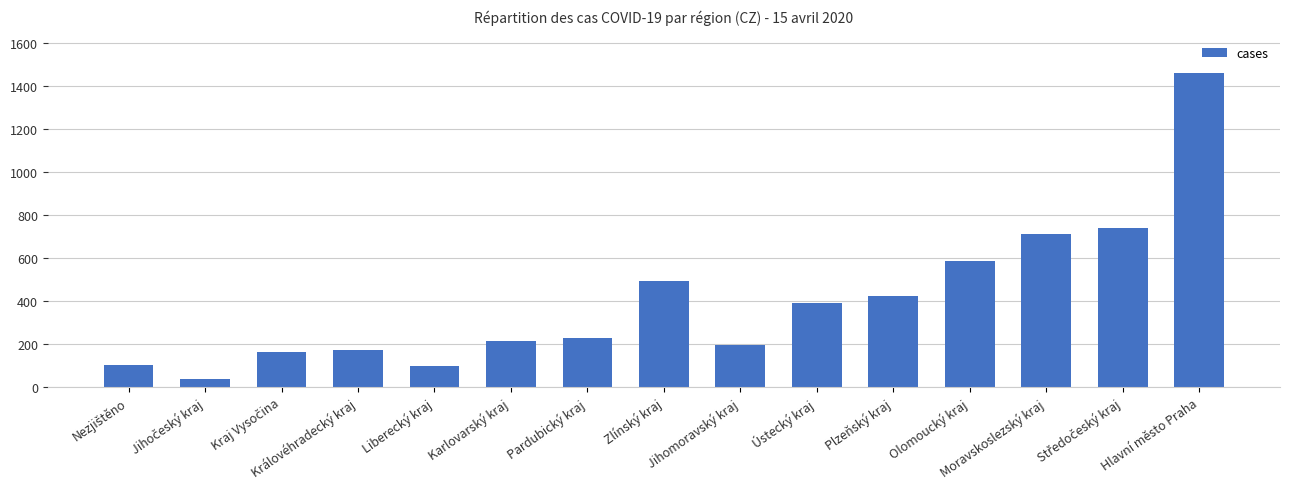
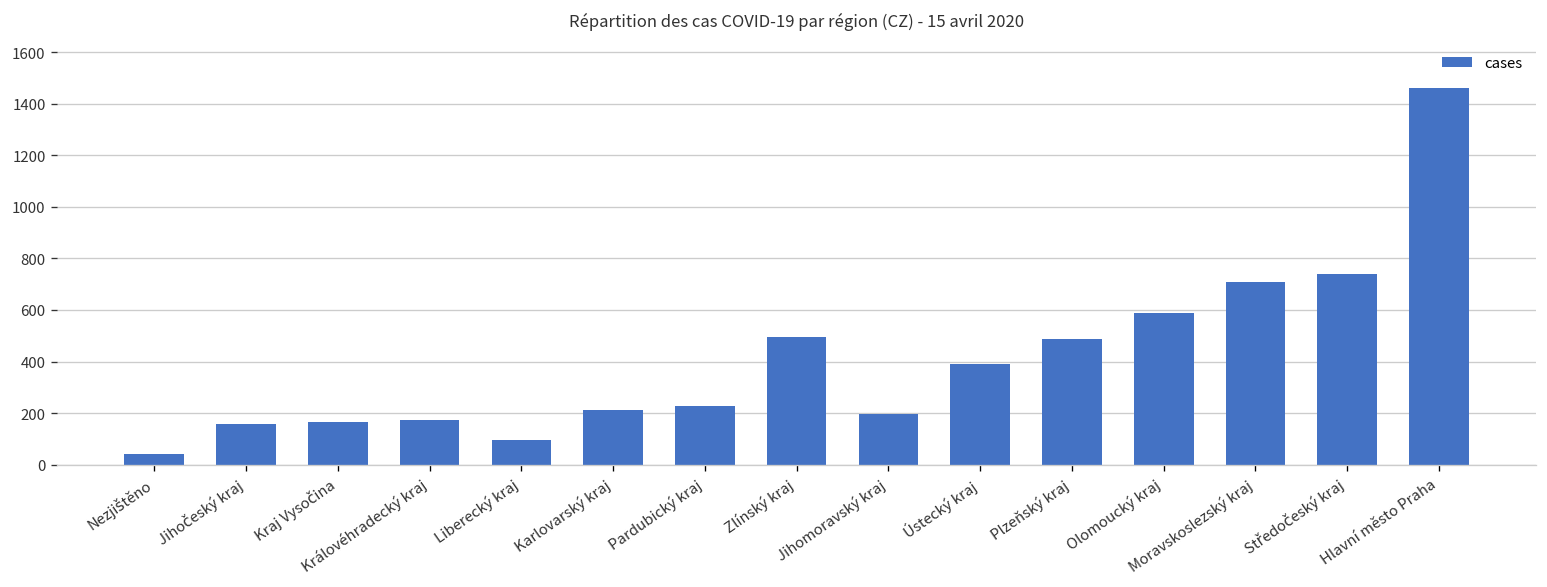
Nezjištěno: 100 -> 40
Jihočeský kraj: 40 -> 160
Plzeňský kraj: 430 -> 490
